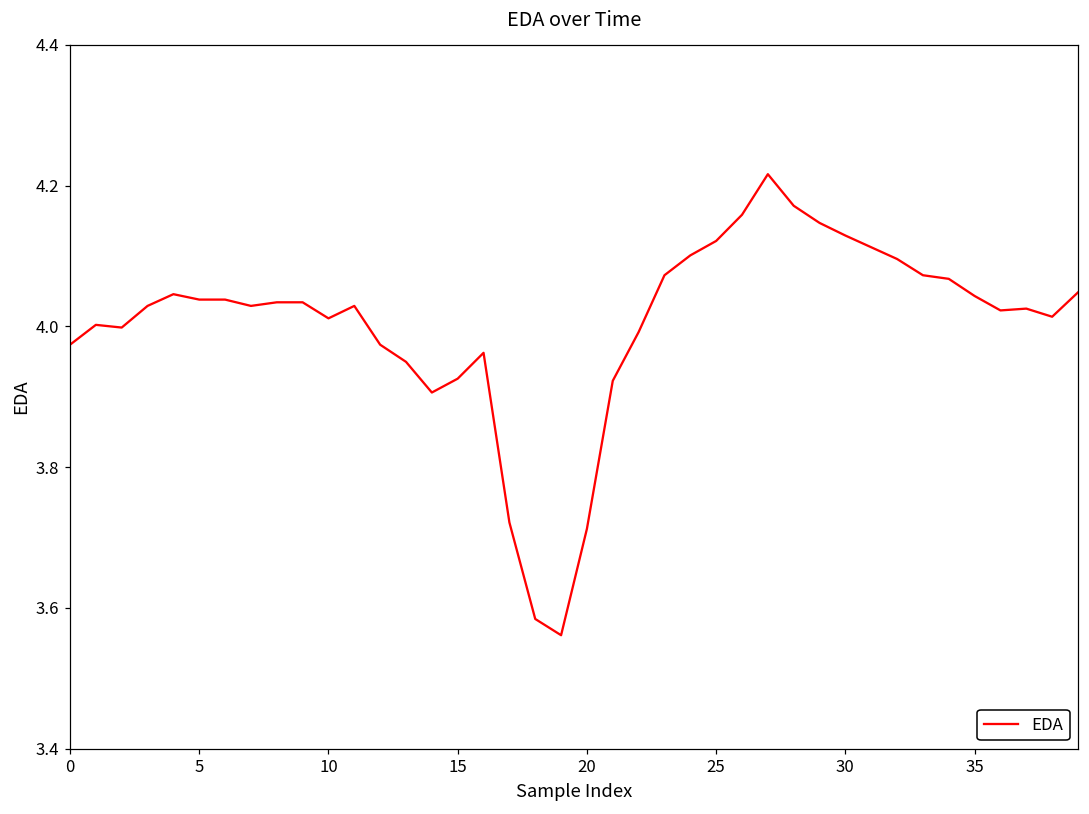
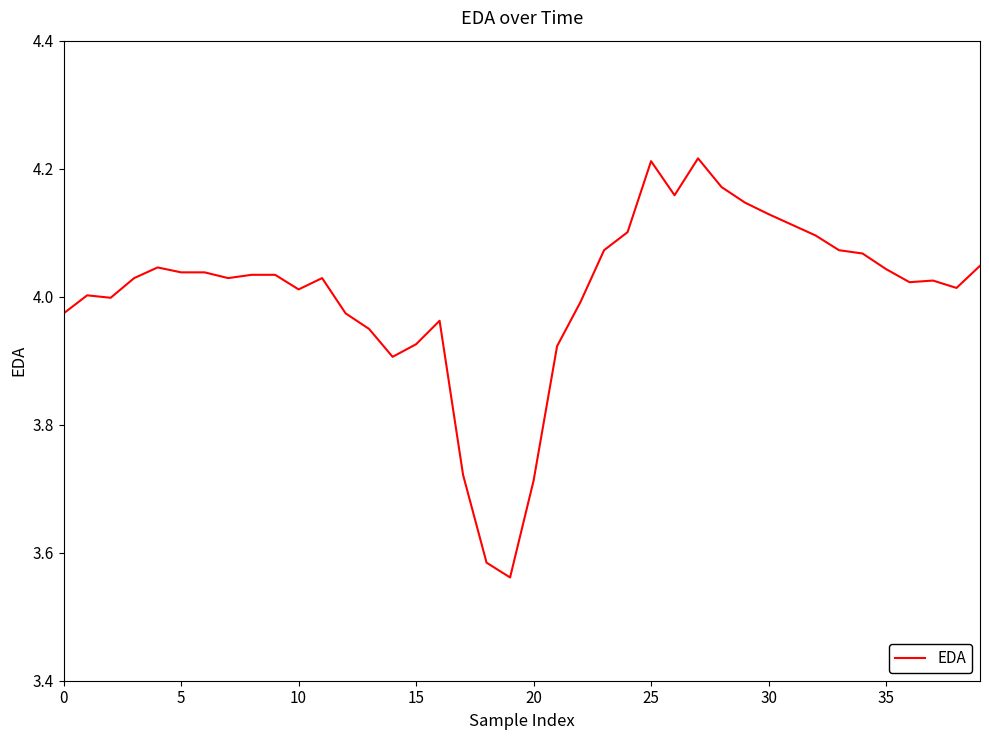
25: 4.12 -> 4.21
